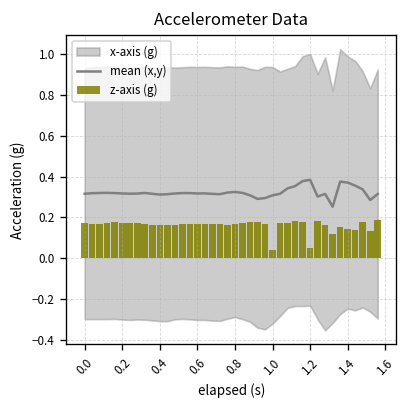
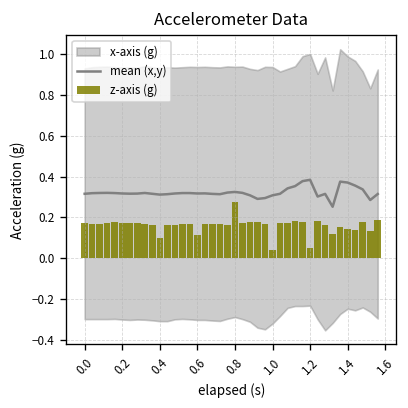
z-axis (g), 0.4: 0.16 -> 0.10
z-axis (g), 0.6: 0.17 -> 0.12
z-axis (g), 0.8: 0.17 -> 0.27
